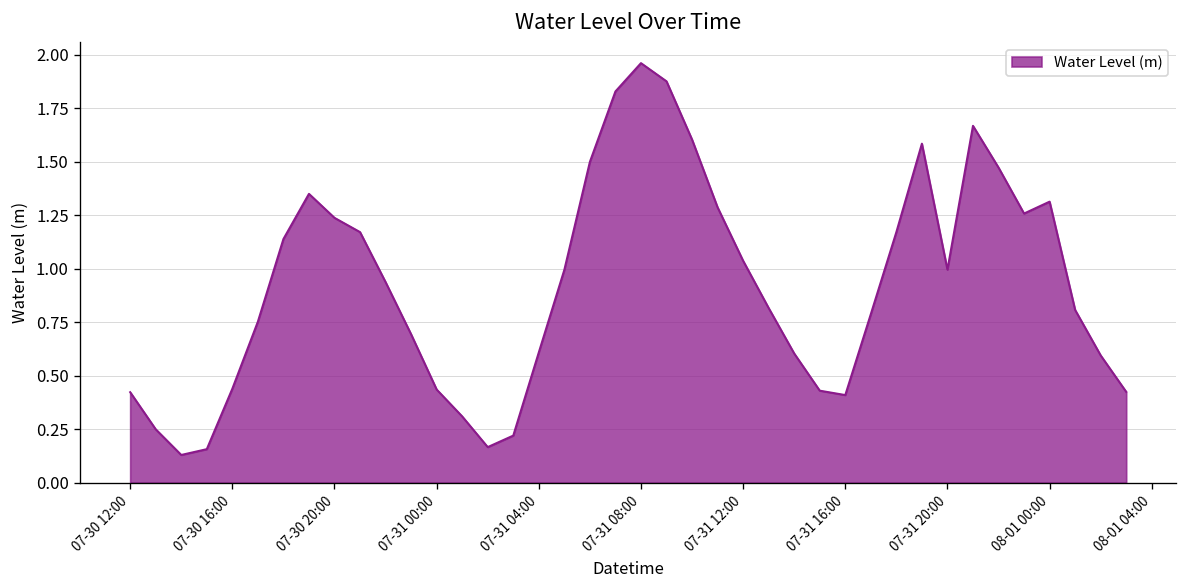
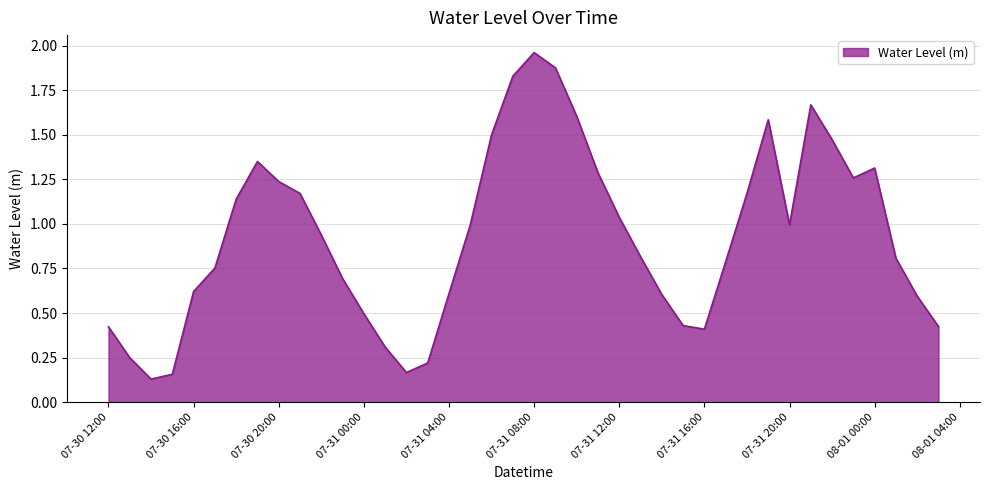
07-30 16:00: 0.44 -> 0.62
07-31 00:00: 0.44 -> 0.50
